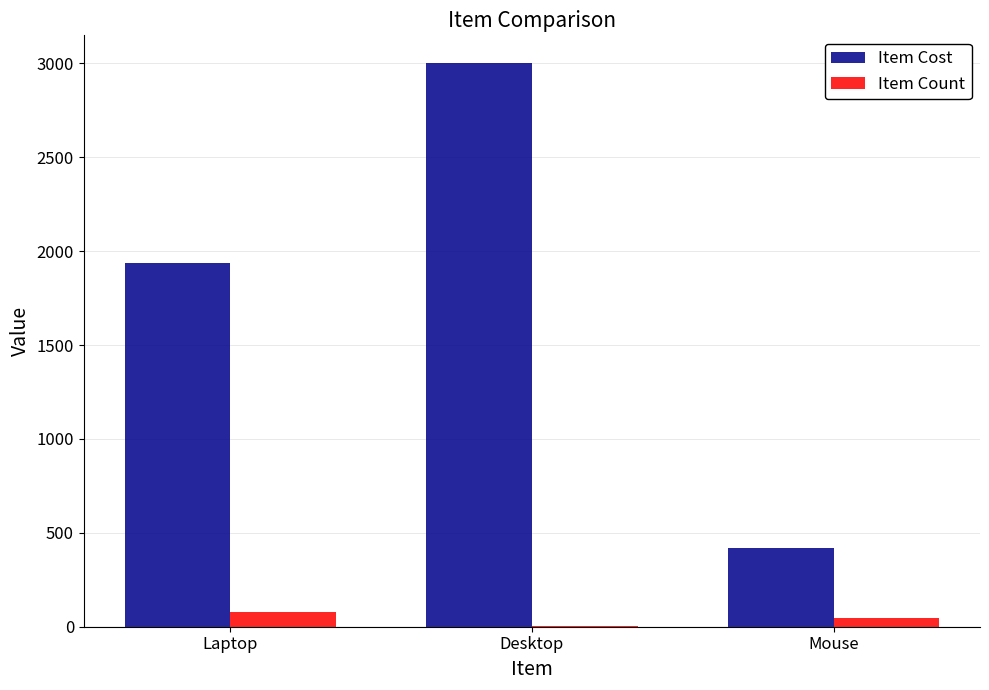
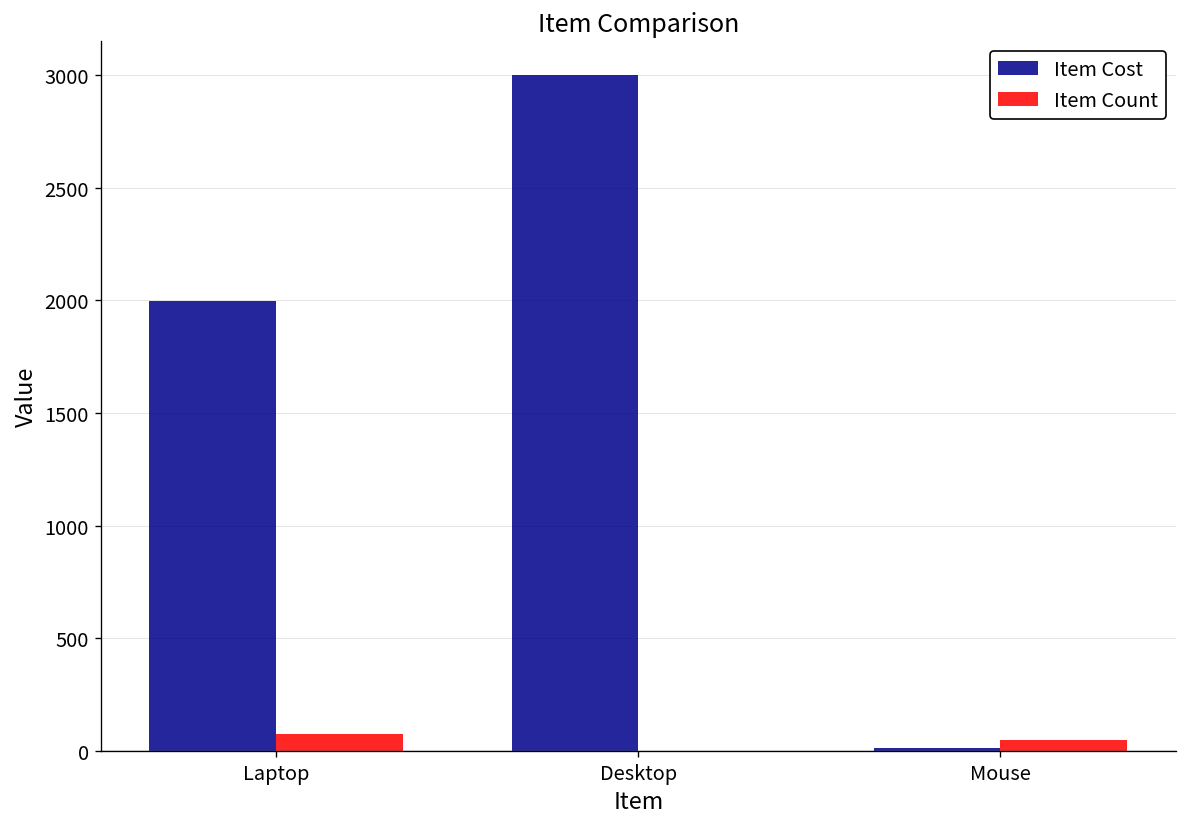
Item Cost, Laptop: 1940 -> 2000
Item Cost, Mouse: 420 -> 10
